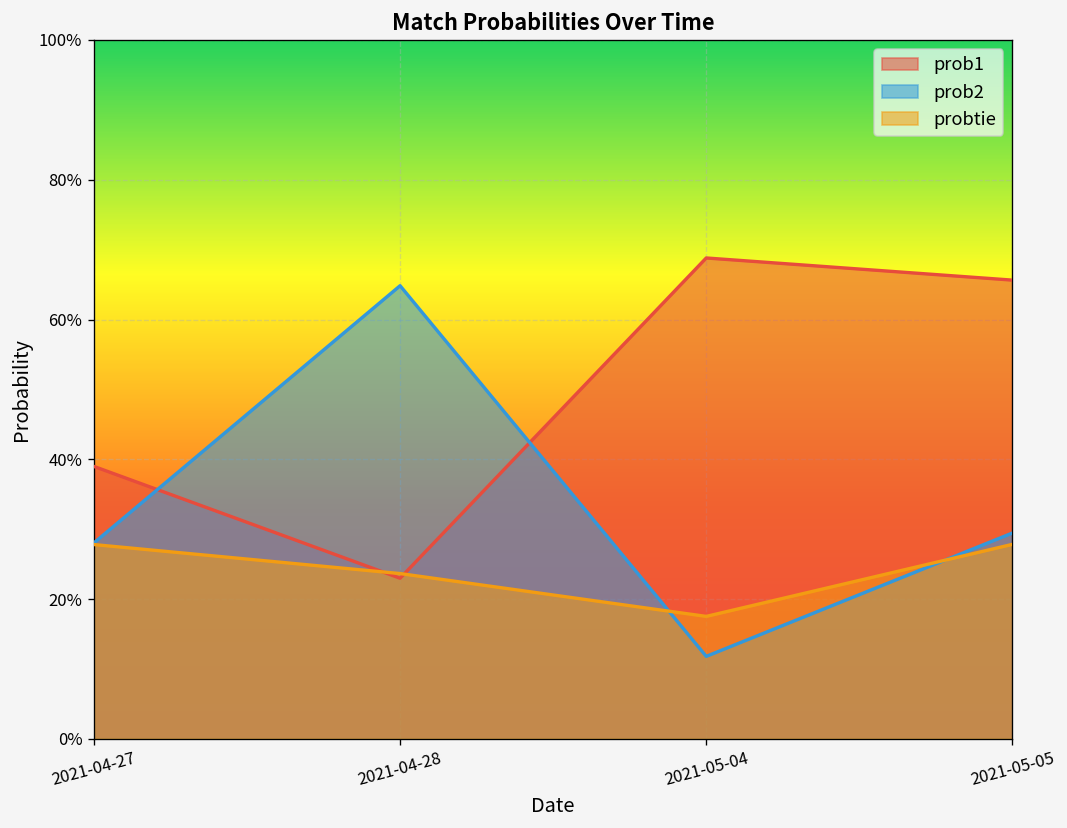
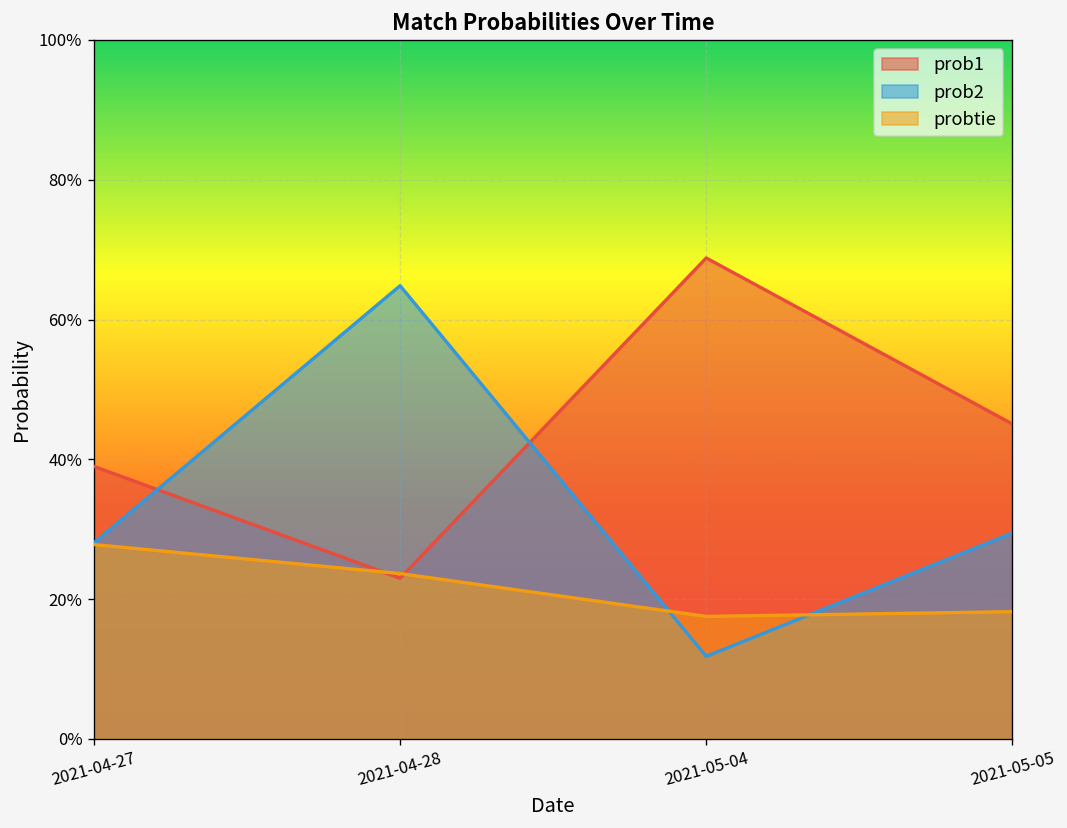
prob1, 2021-05-05: 66% -> 45%
probtie, 2021-05-05: 28% -> 18%
